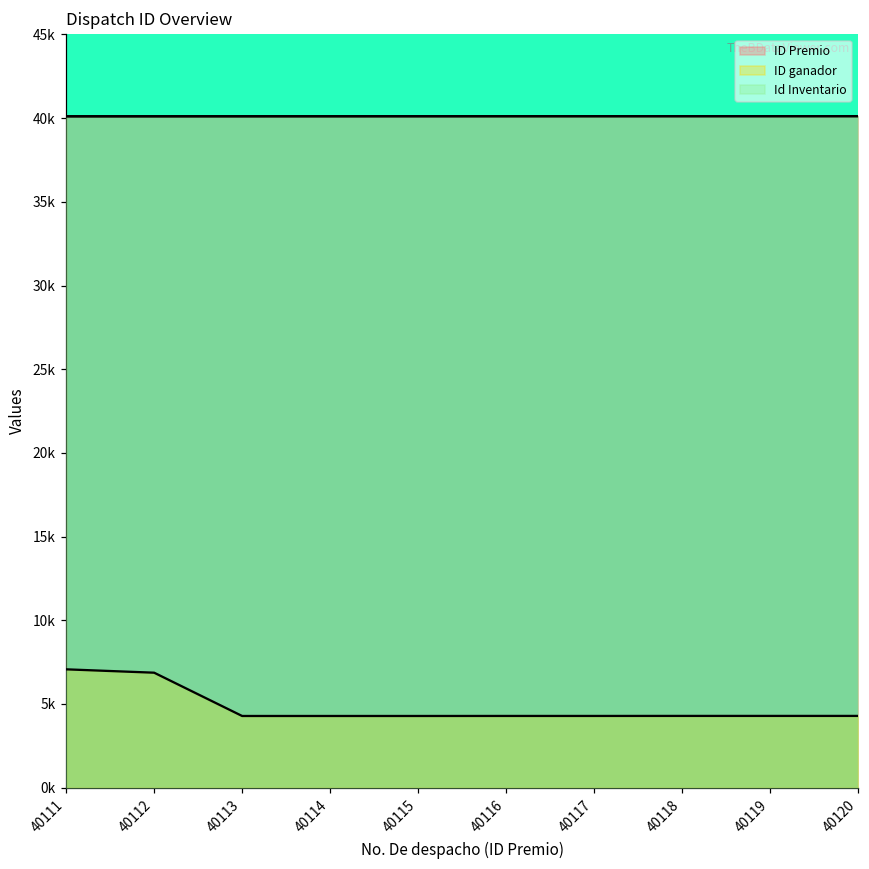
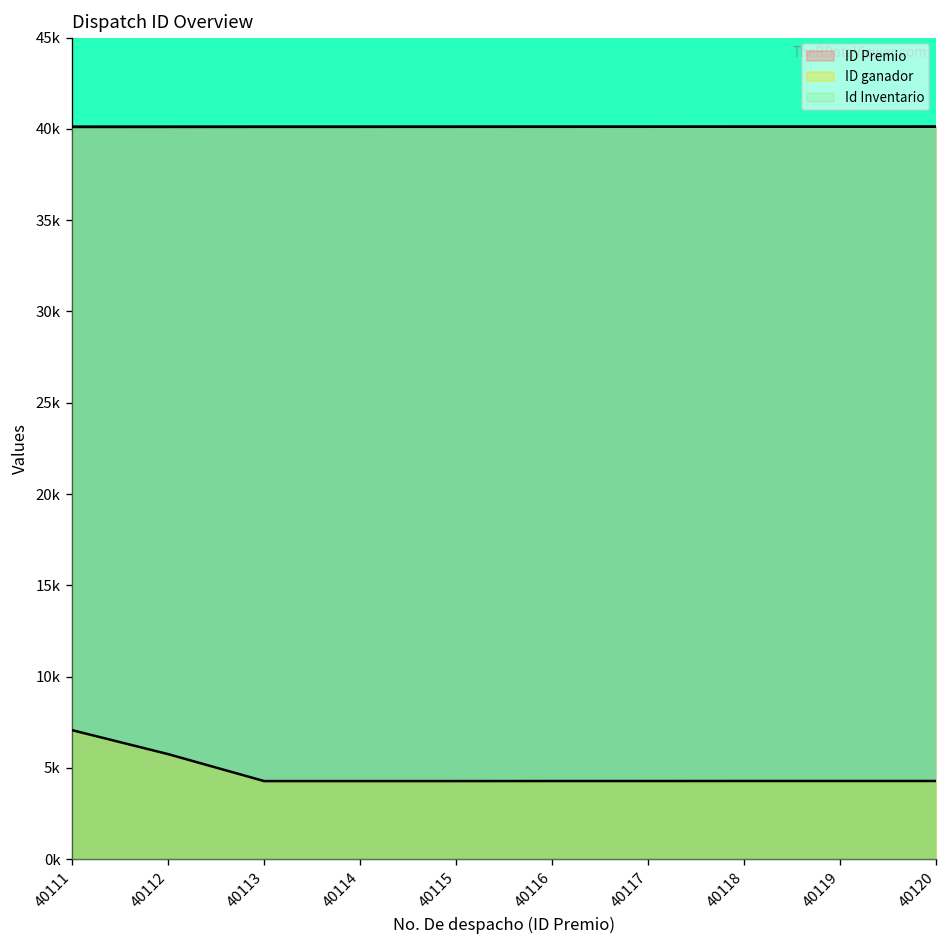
ID ganador, 40112: 6900 -> 5800
